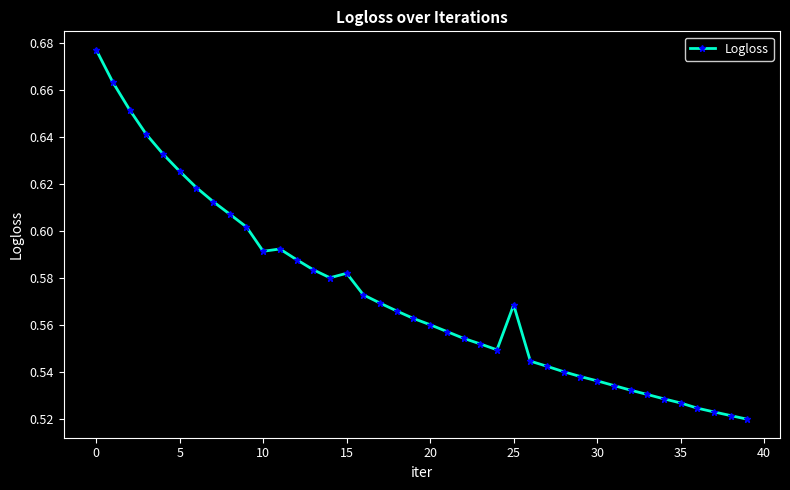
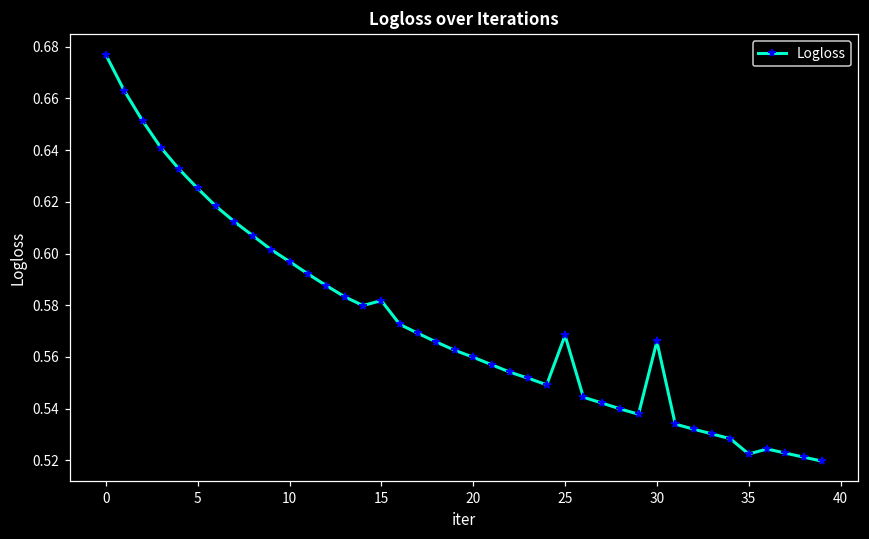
10: 0.591 -> 0.597
30: 0.536 -> 0.566
35: 0.527 -> 0.522
